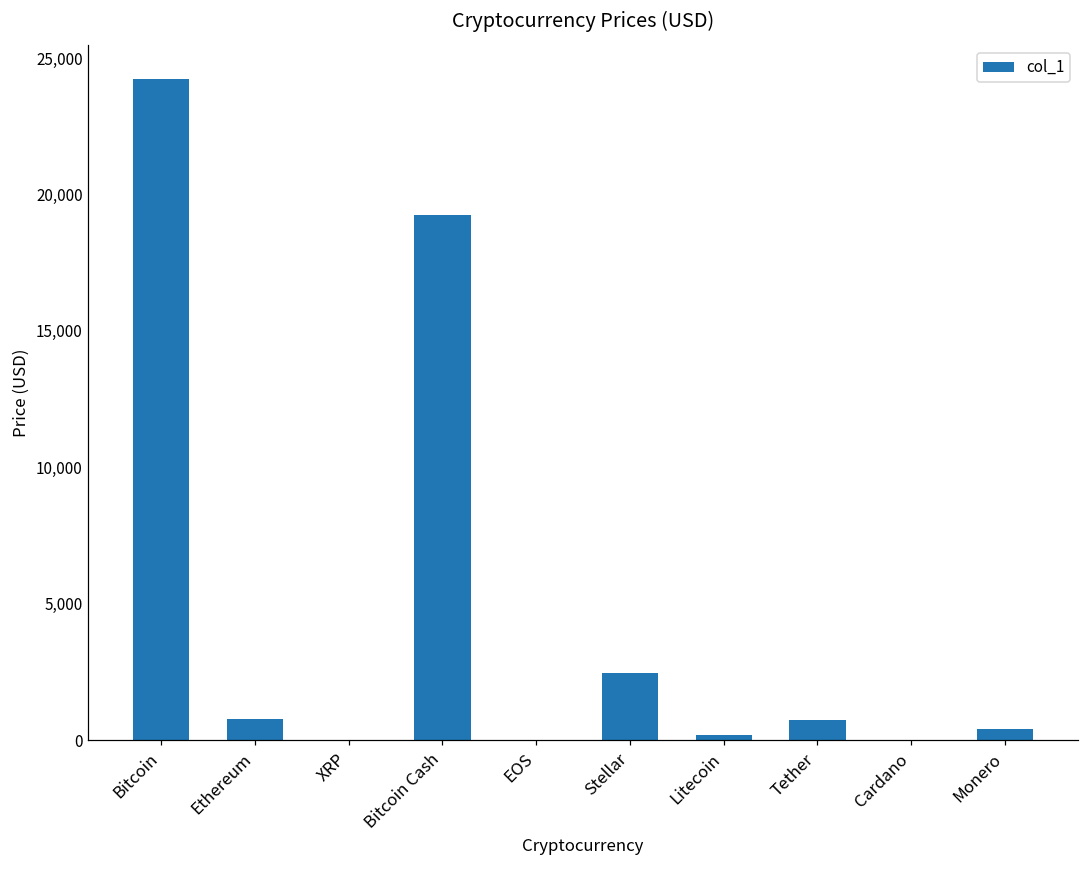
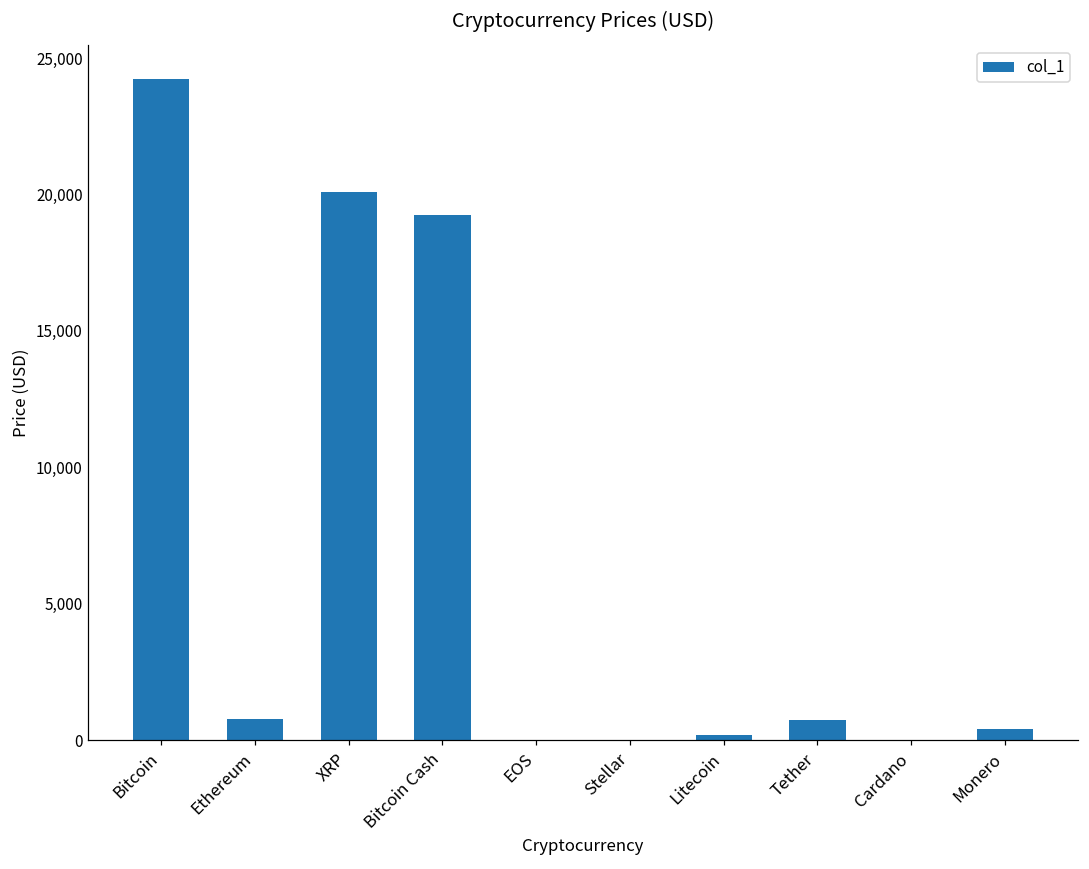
XRP: 0 -> 20,100
Stellar: 2,500 -> 0
